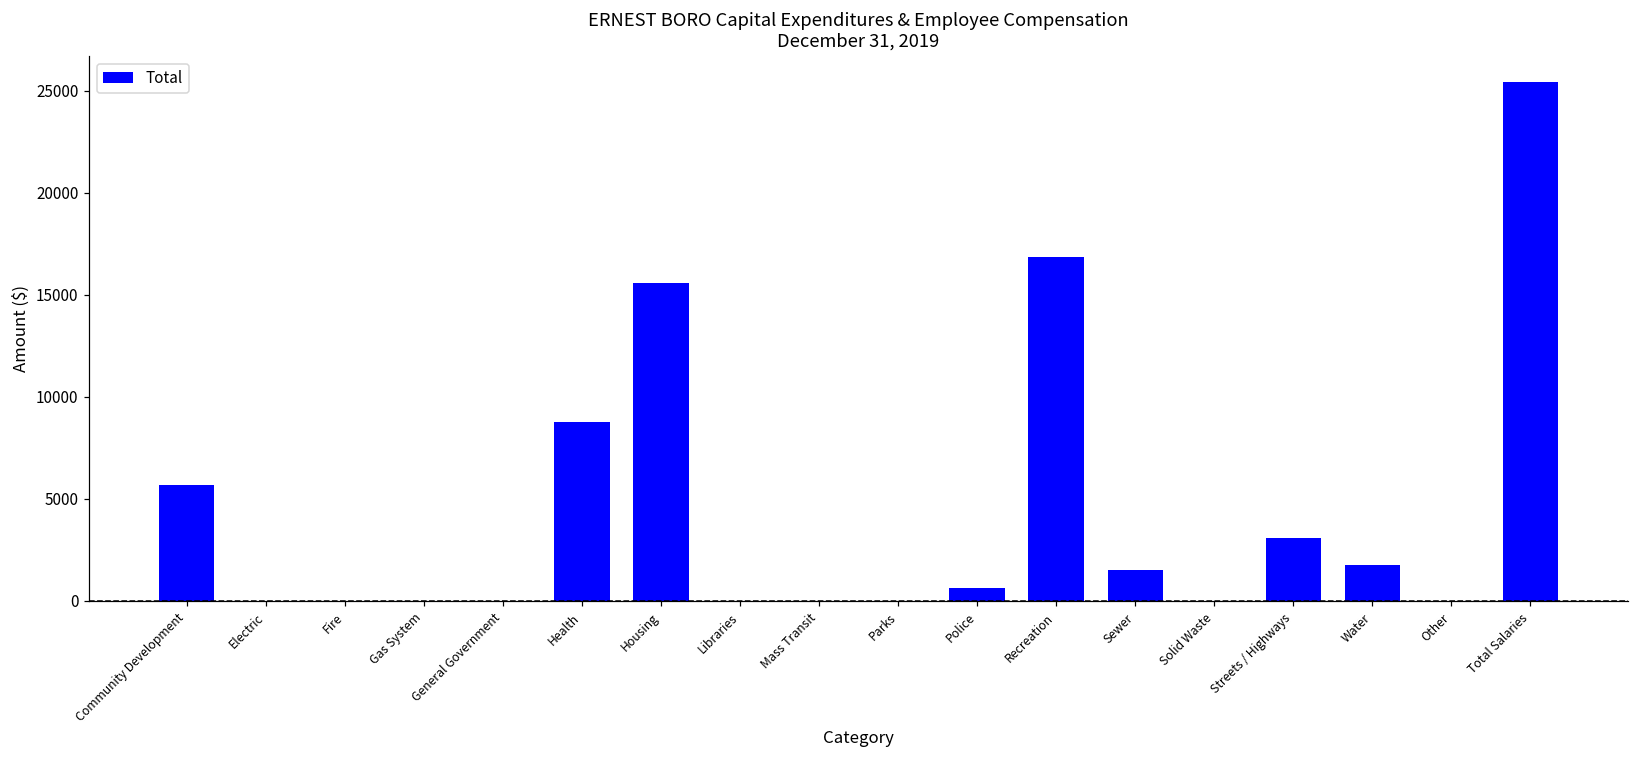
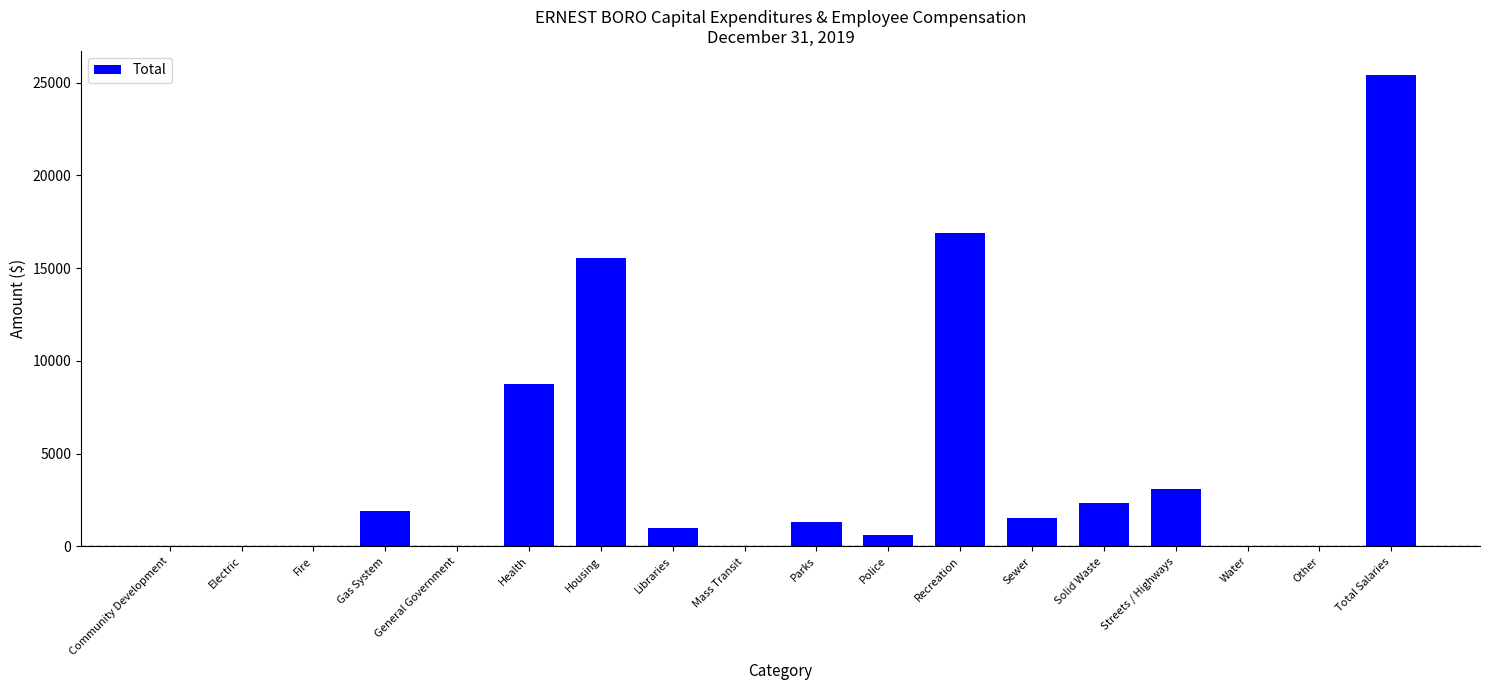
Community Development: 5700 -> 0
Gas System: 0 -> 1900
Libraries: 0 -> 1000
Parks: 0 -> 1300
Solid Waste: 0 -> 2400
Water: 1800 -> 0
